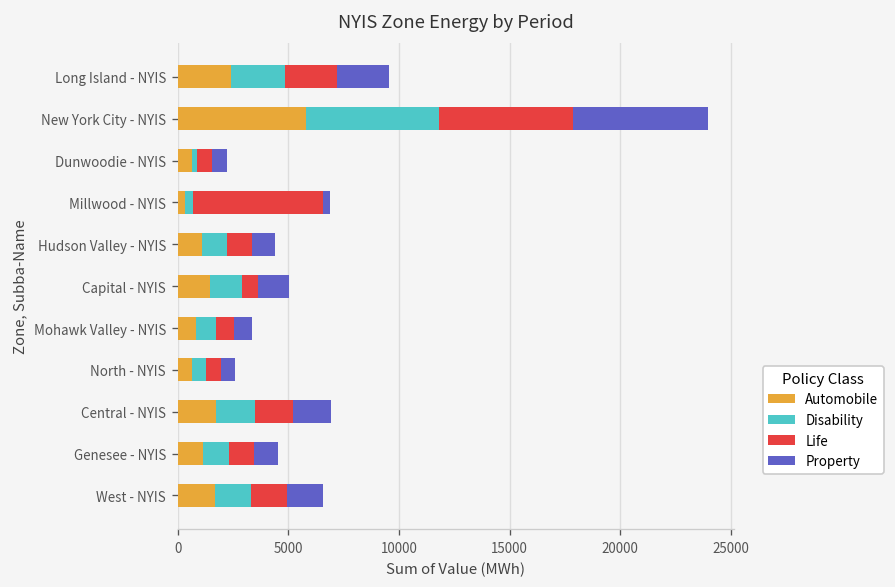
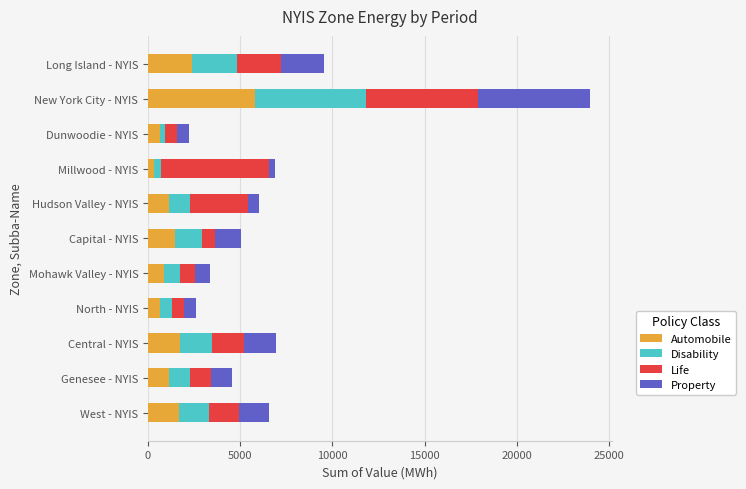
Life, Hudson Valley - NYIS: 1100 -> 3200
Property, Hudson Valley - NYIS: 1100 -> 600
